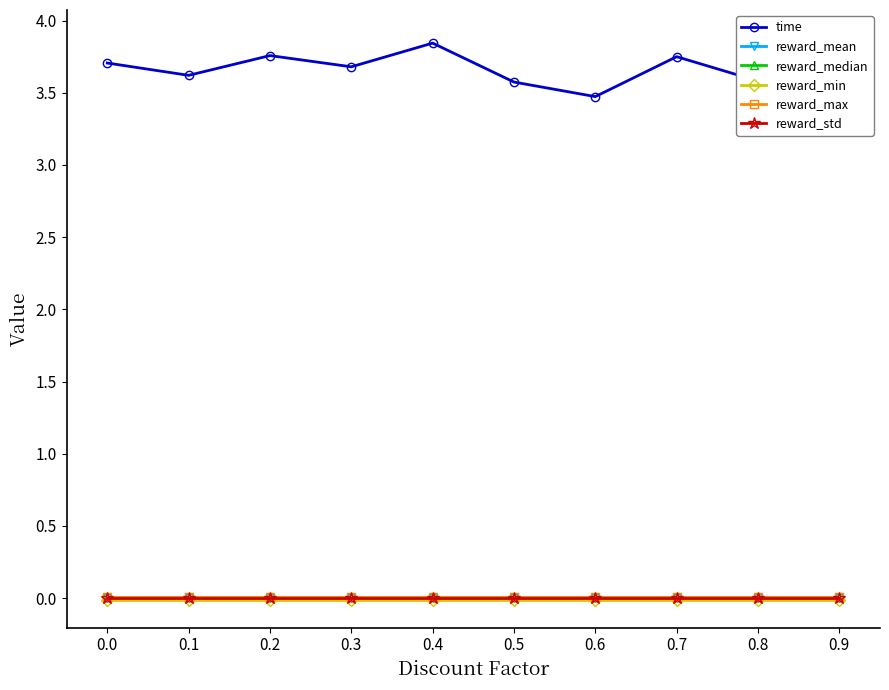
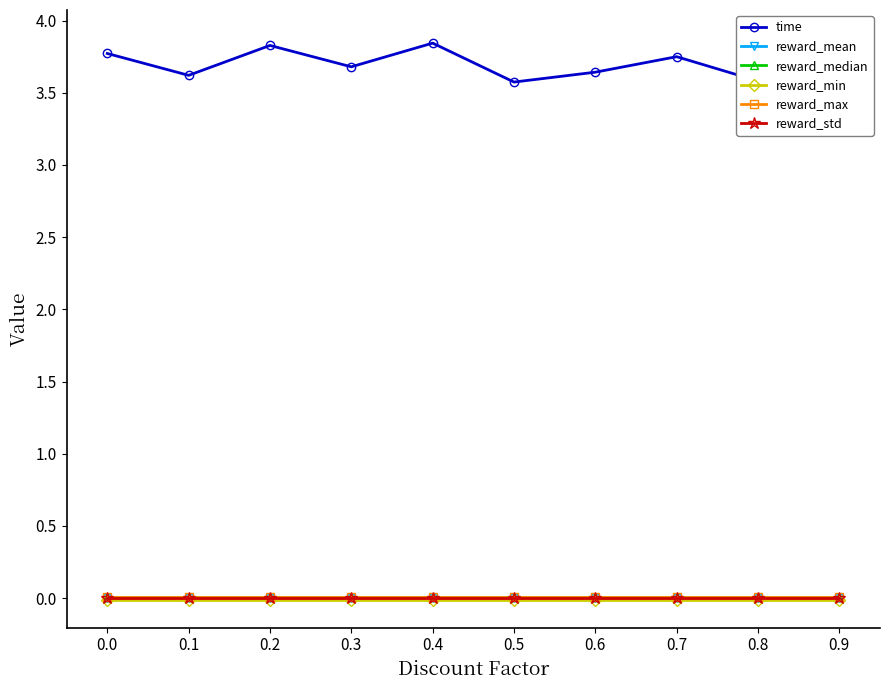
time, 0.0: 3.71 -> 3.77
time, 0.2: 3.76 -> 3.83
time, 0.6: 3.47 -> 3.64
